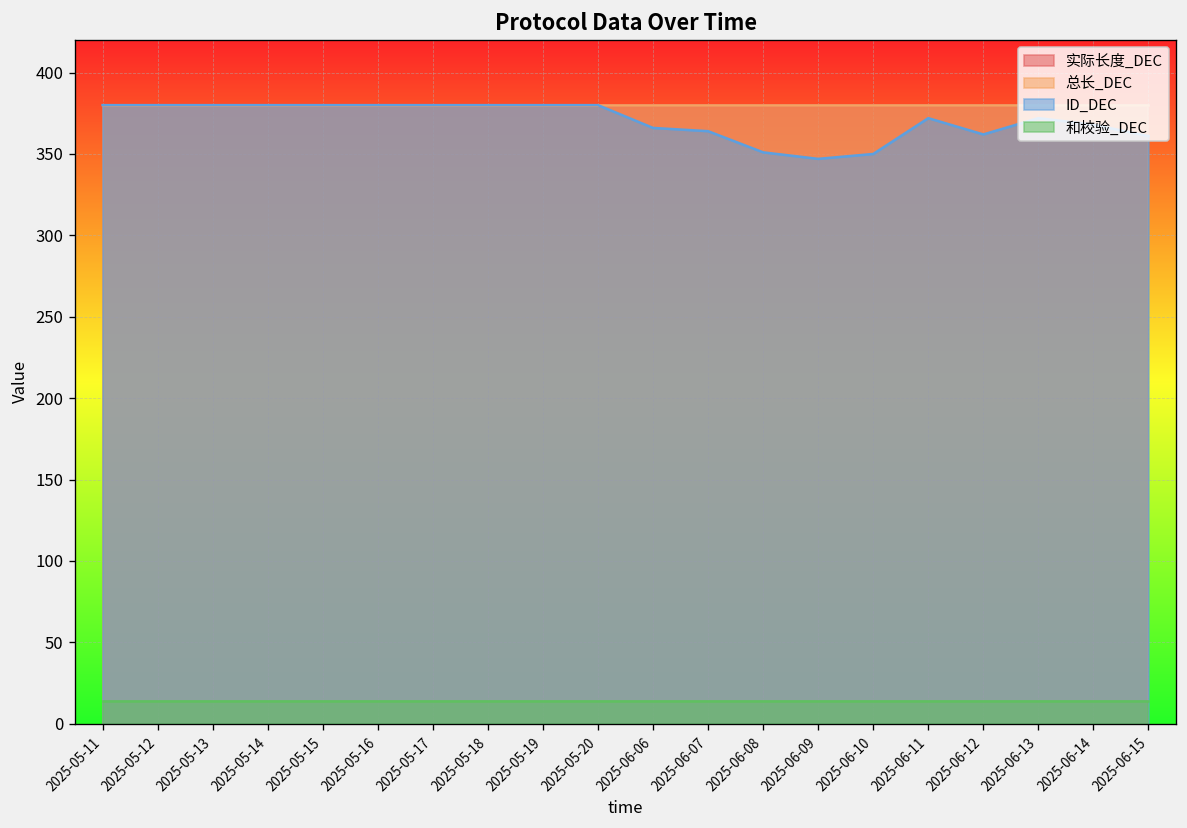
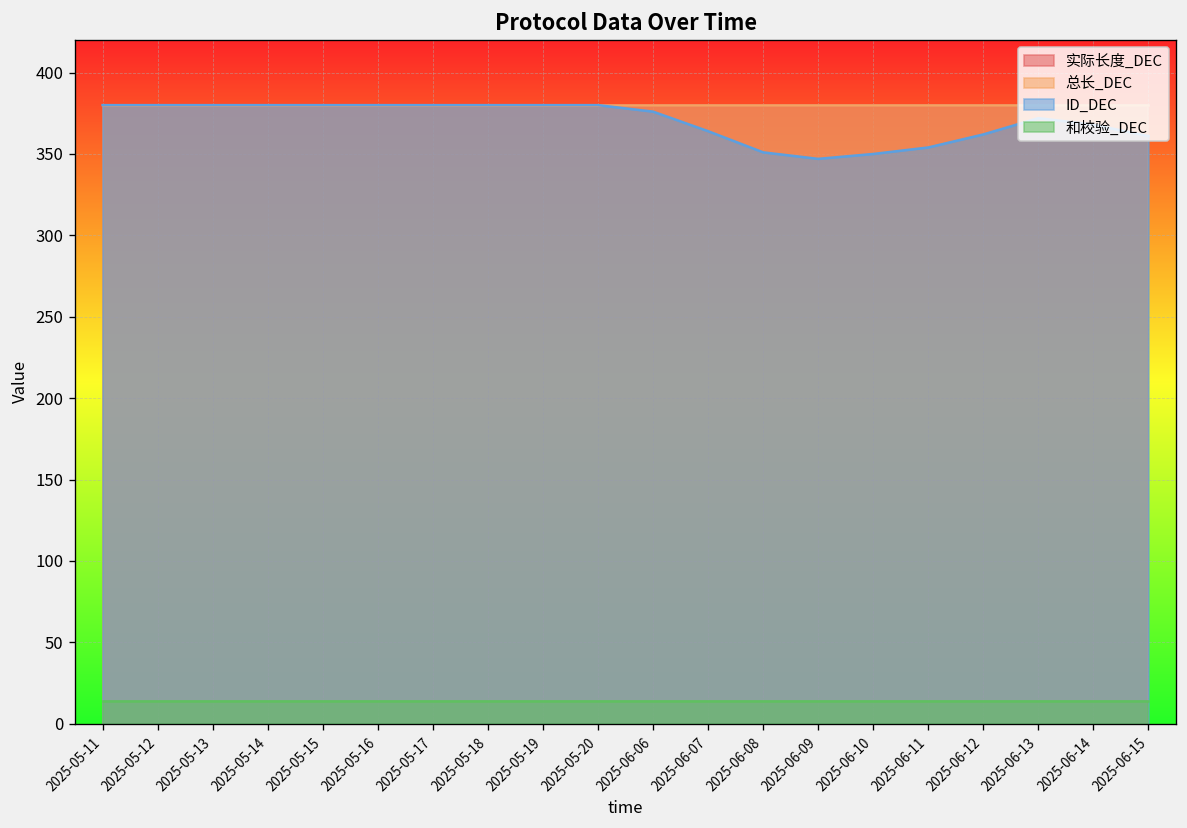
ID_DEC, 2025-06-06: 366 -> 376
ID_DEC, 2025-06-11: 372 -> 354
